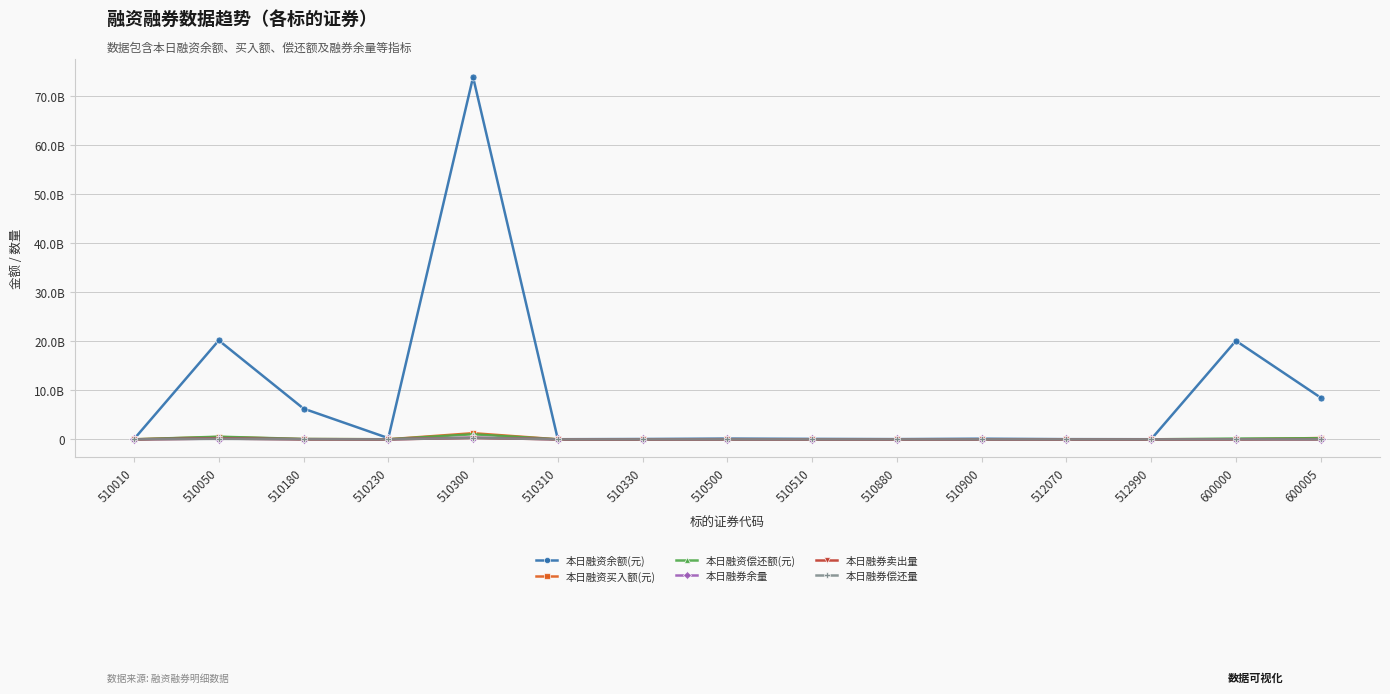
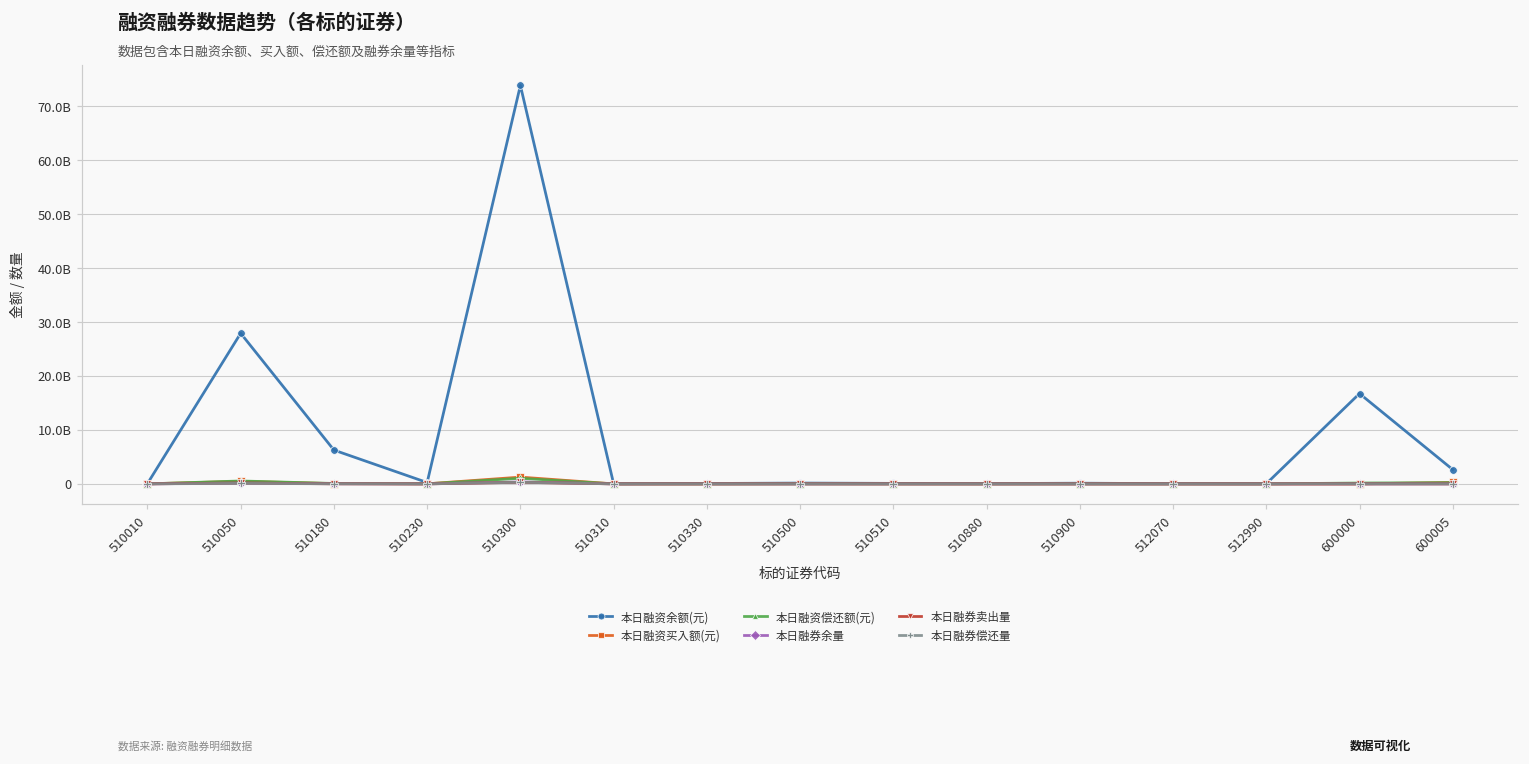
本日融资余额(元), 510050: 20000000000 -> 28000000000
本日融资余额(元), 600000: 20000000000 -> 17000000000
本日融资余额(元), 600005: 9000000000 -> 3000000000
